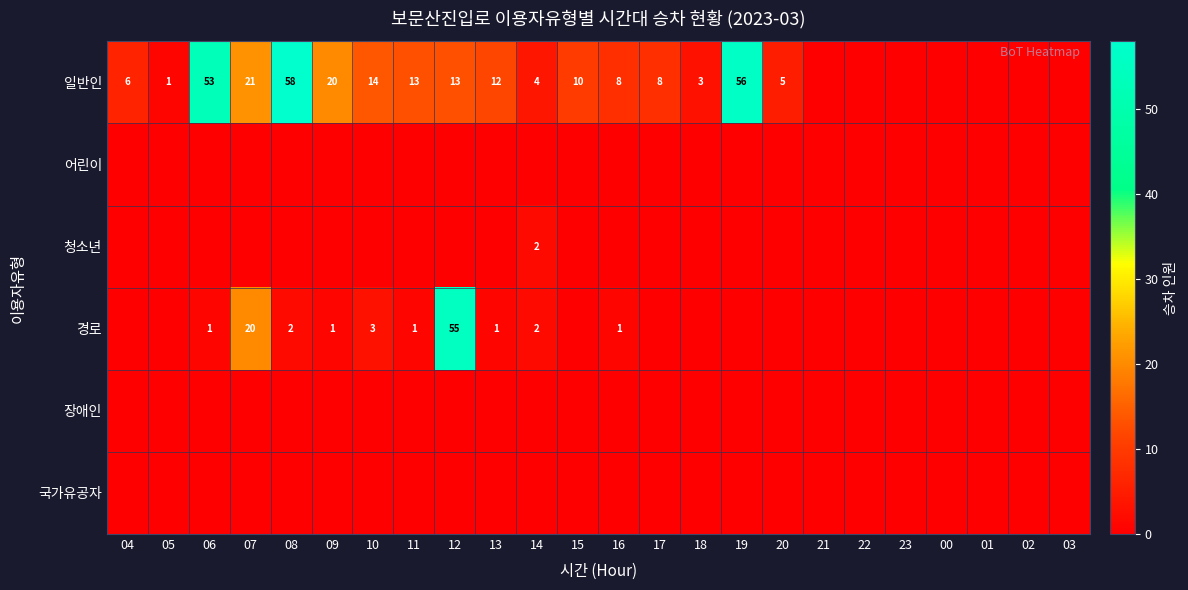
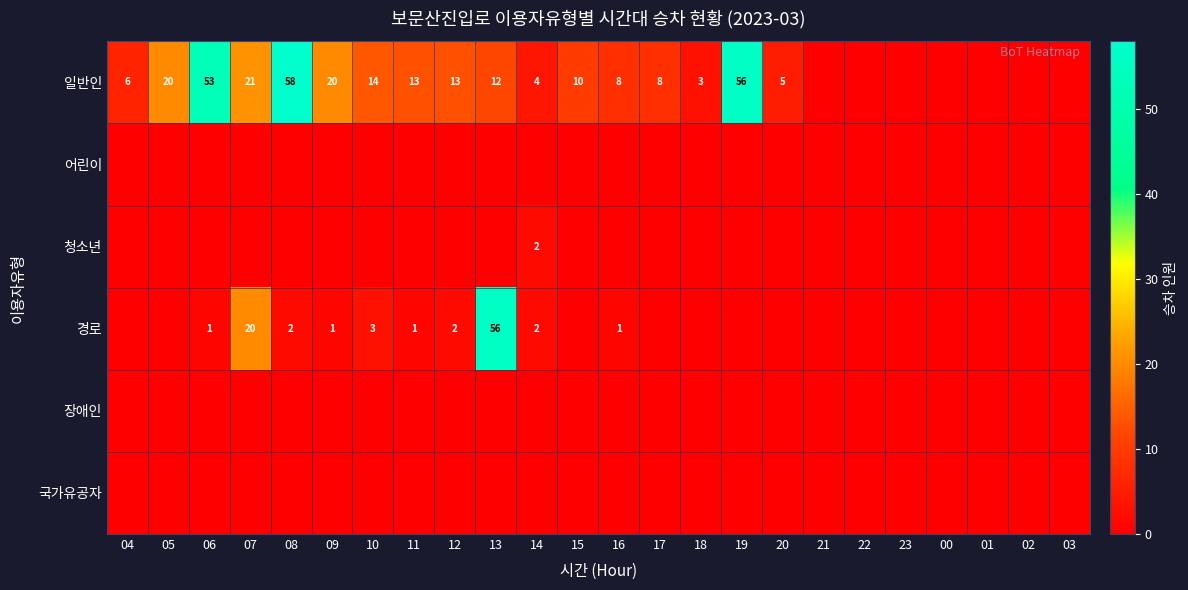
일반인, 05: 1 -> 20
경로, 12: 55 -> 2
경로, 13: 1 -> 56
